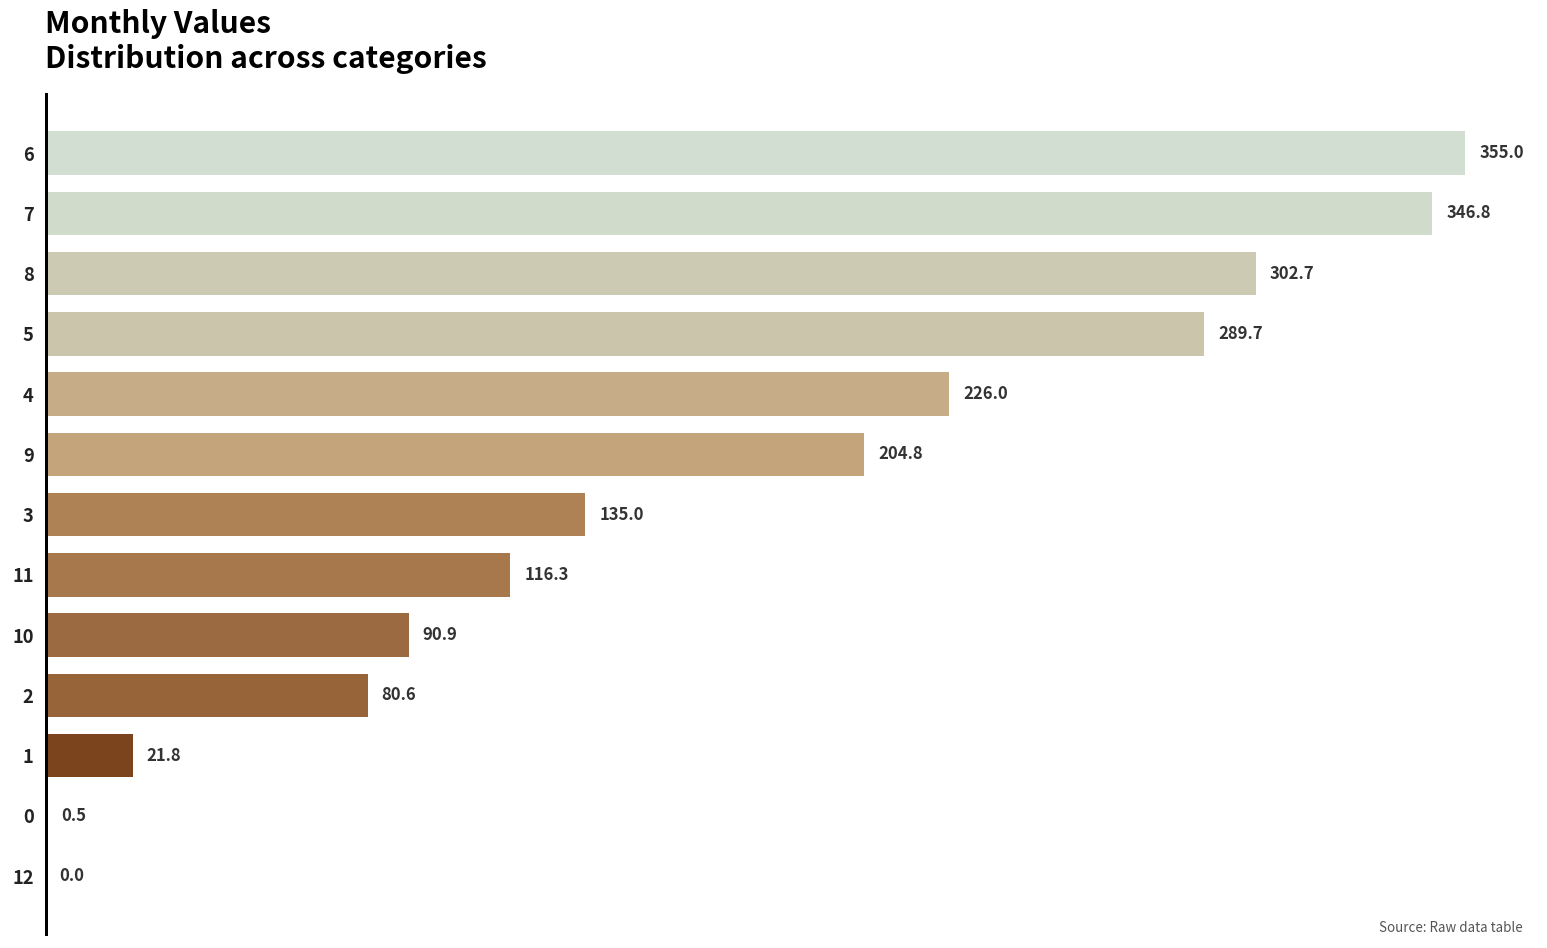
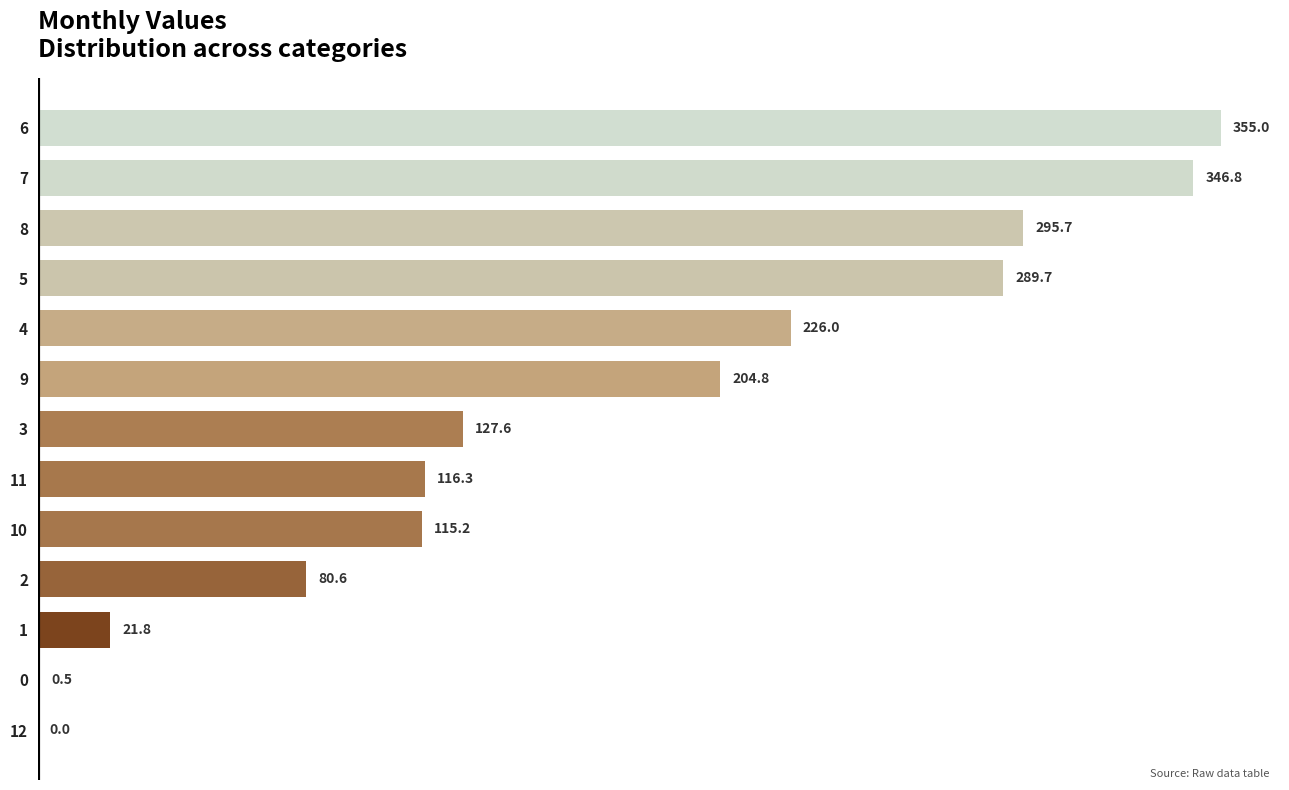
8: 302.7 -> 295.7
3: 135.0 -> 127.6
10: 90.9 -> 115.2
